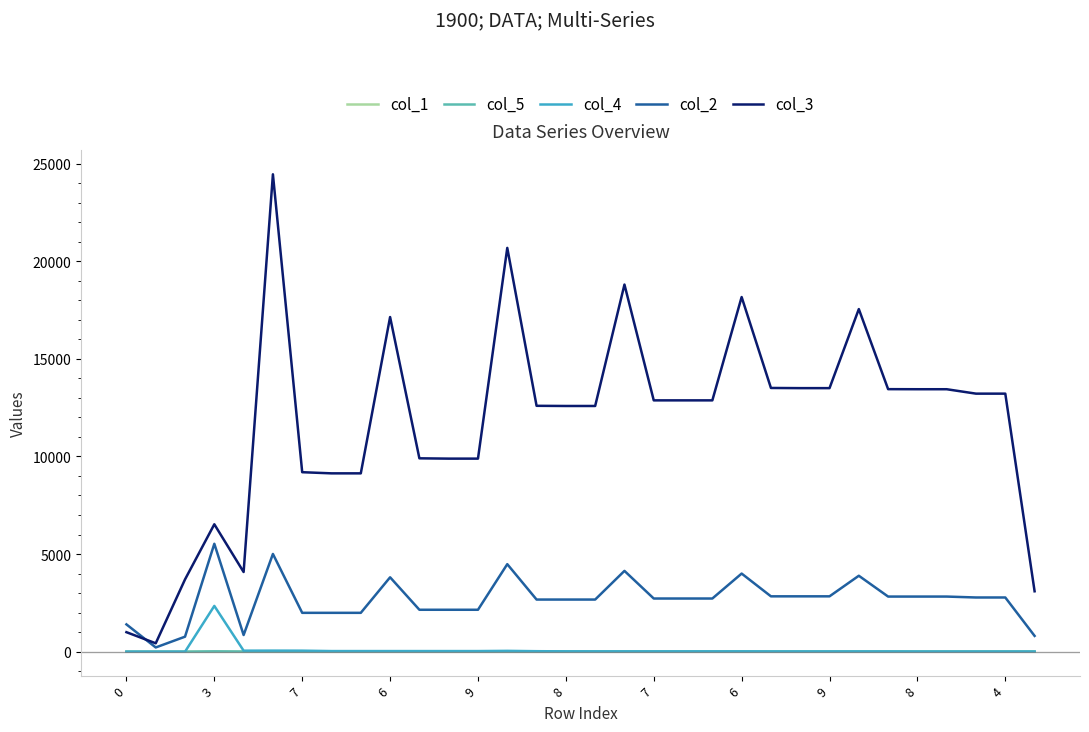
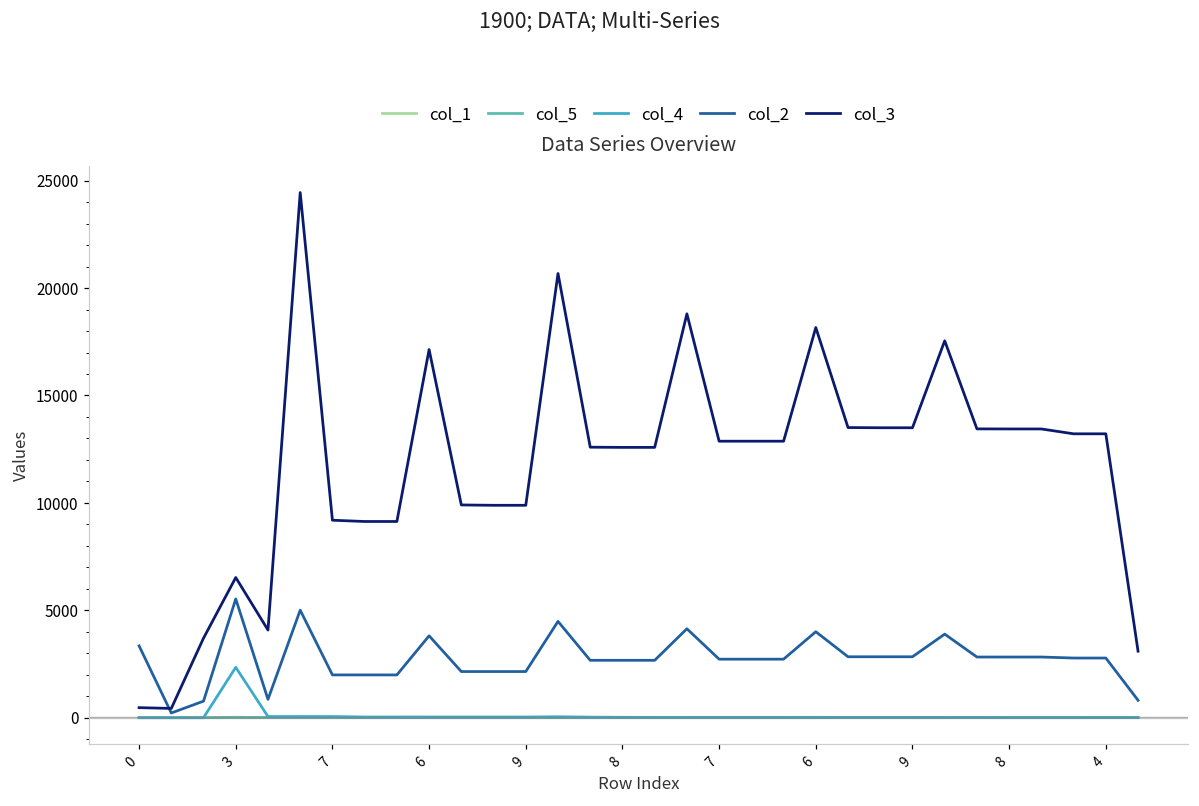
col_2, 0: 1400 -> 3300
col_3, 0: 1000 -> 500
